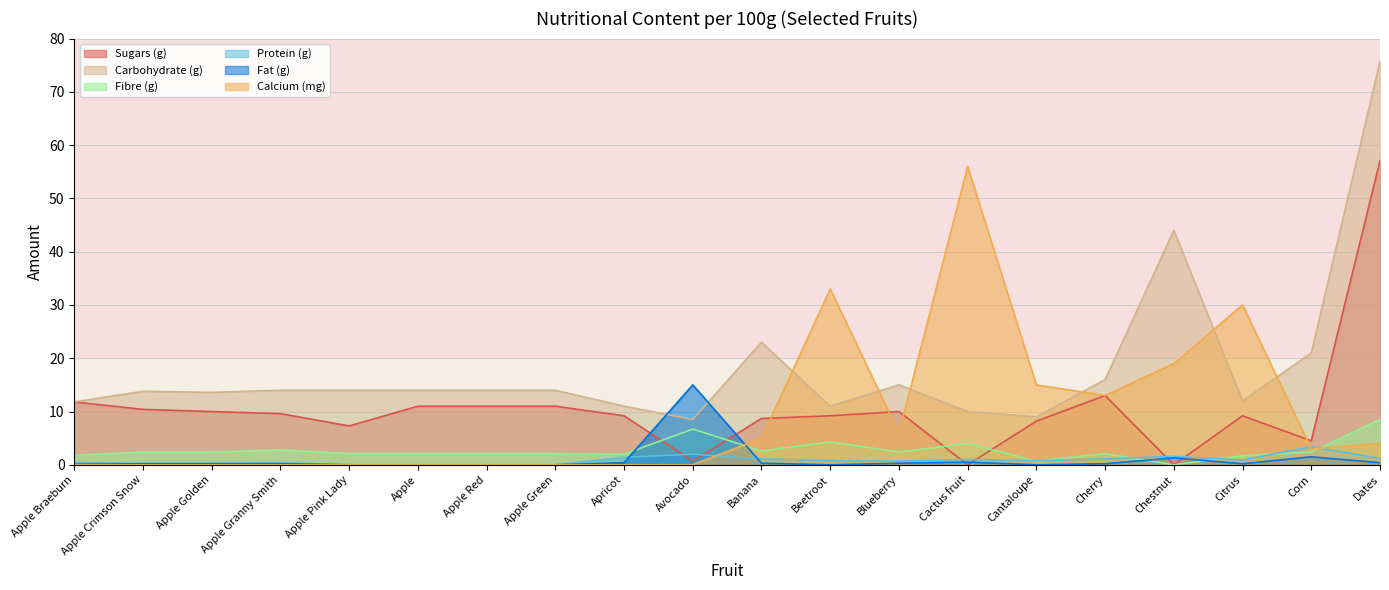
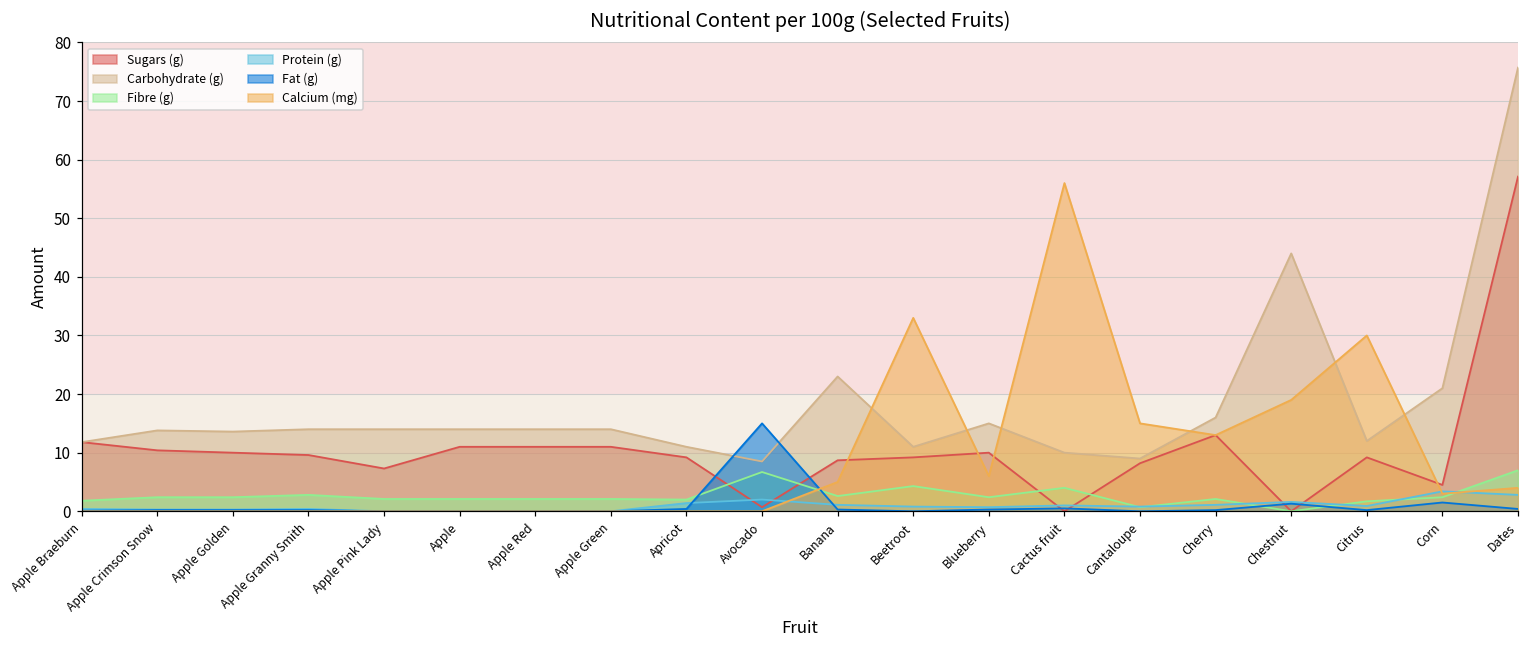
Fibre (g), Dates: 9 -> 7
Protein (g), Dates: 1 -> 3
